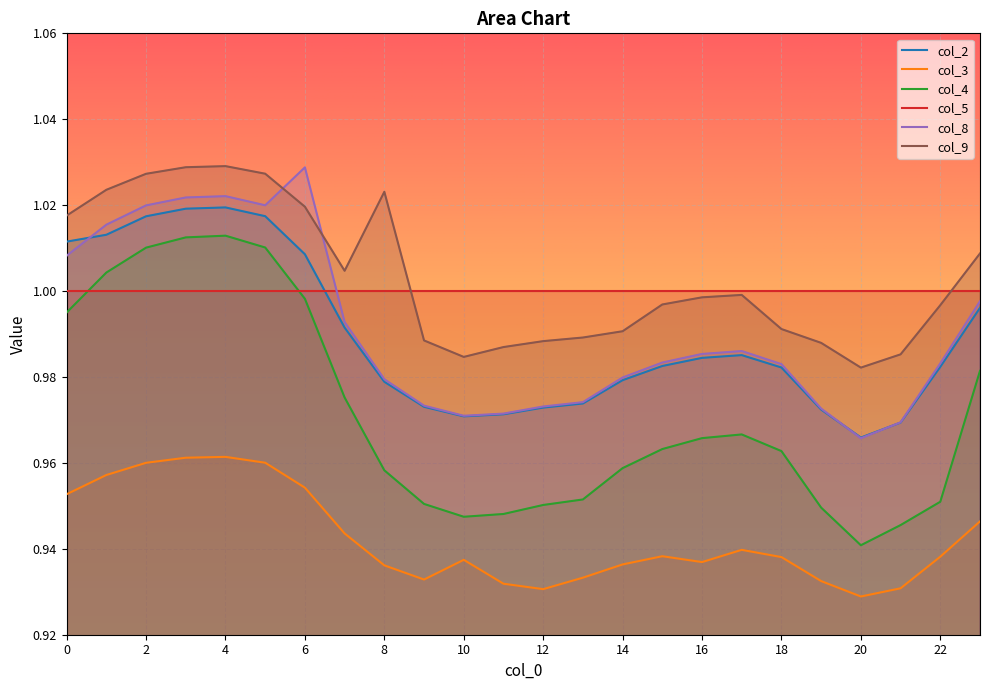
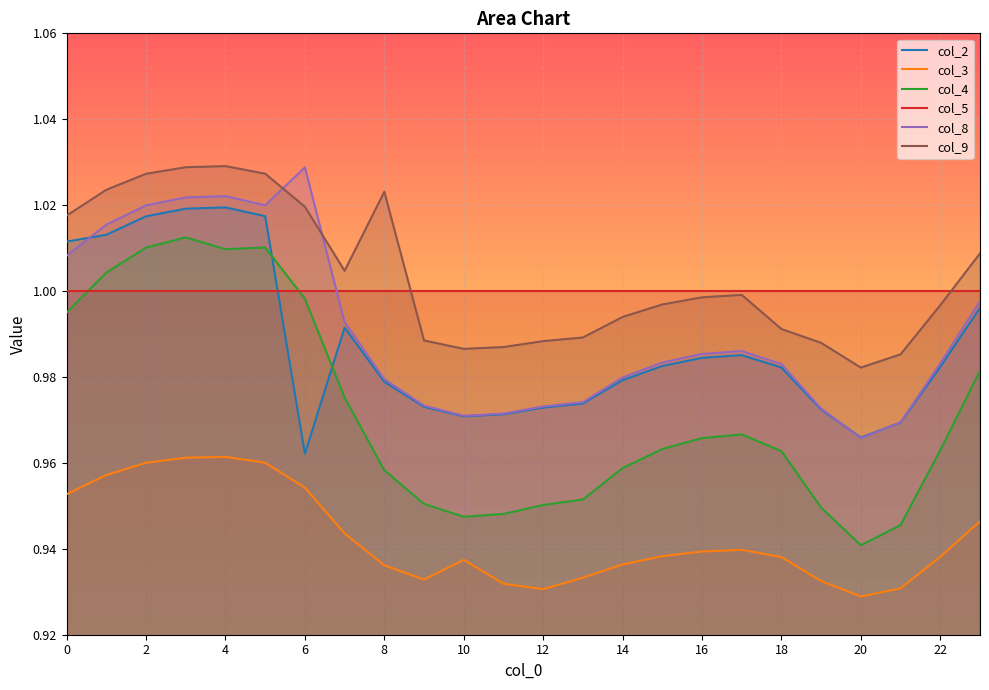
col_4, 4: 1.013 -> 1.010
col_2, 6: 1.009 -> 0.962
col_9, 10: 0.985 -> 0.987
col_9, 14: 0.991 -> 0.994
col_3, 16: 0.937 -> 0.939
col_4, 22: 0.951 -> 0.963
